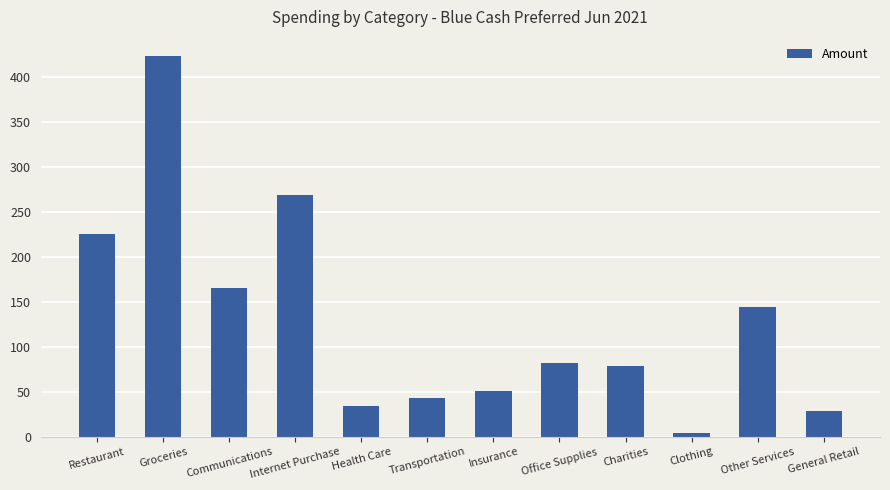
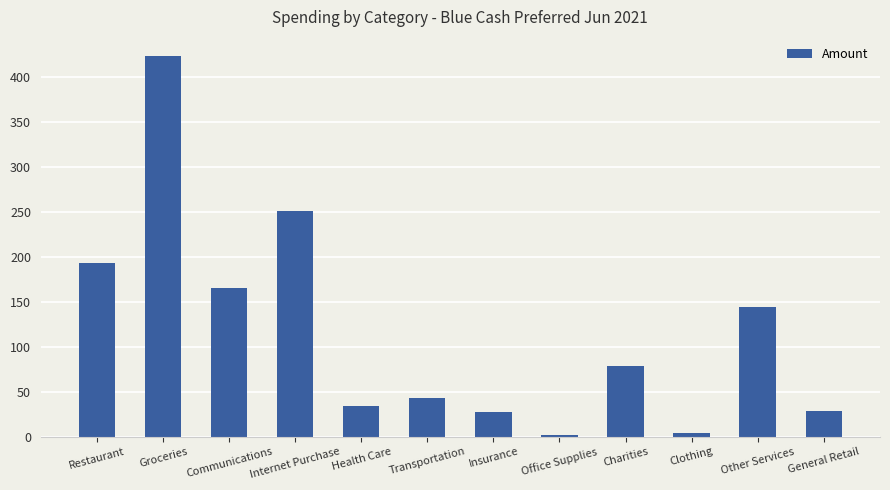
Restaurant: 230 -> 190
Internet Purchase: 270 -> 250
Insurance: 50 -> 30
Office Supplies: 80 -> 0
